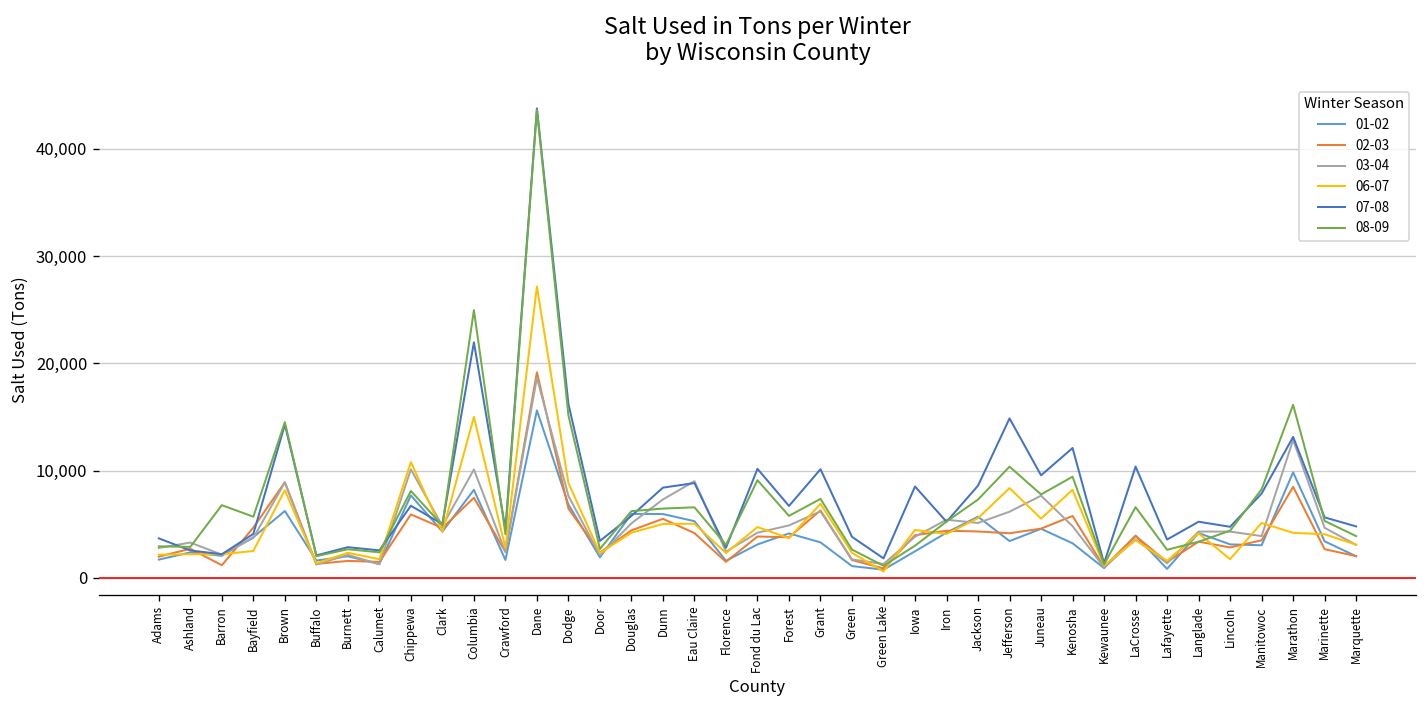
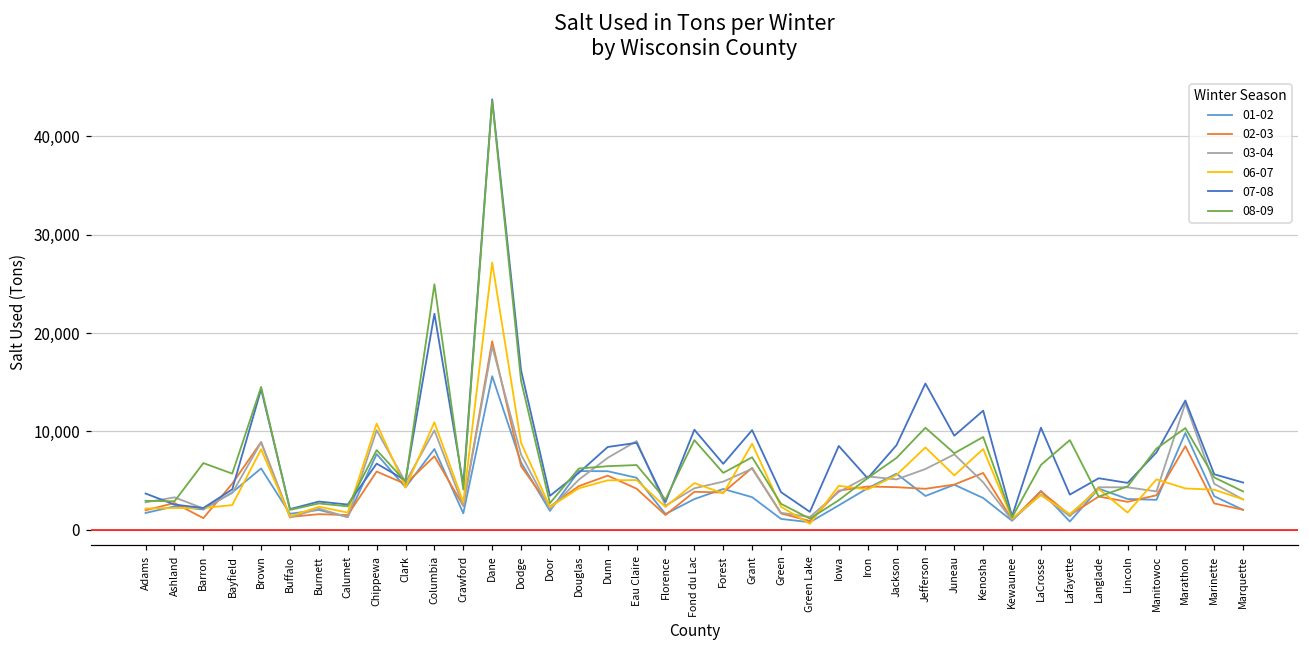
06-07, Columbia: 15,000 -> 11,000
06-07, Grant: 7,000 -> 9,000
08-09, Lafayette: 3,000 -> 9,000
08-09, Marathon: 16,000 -> 10,000
